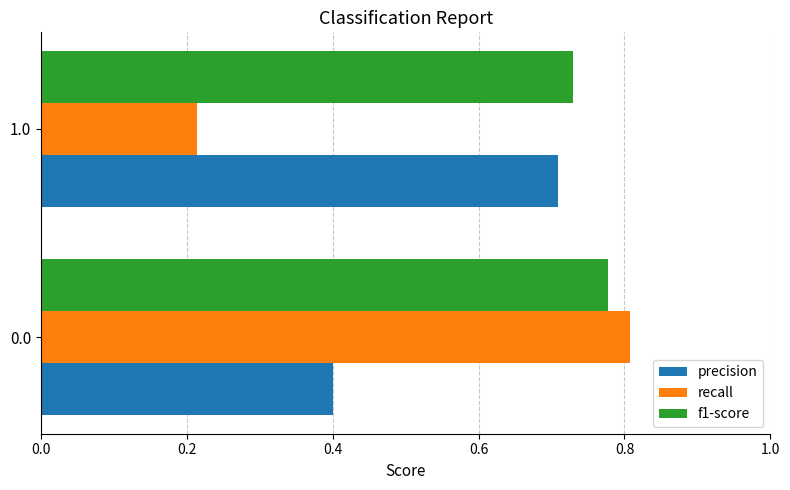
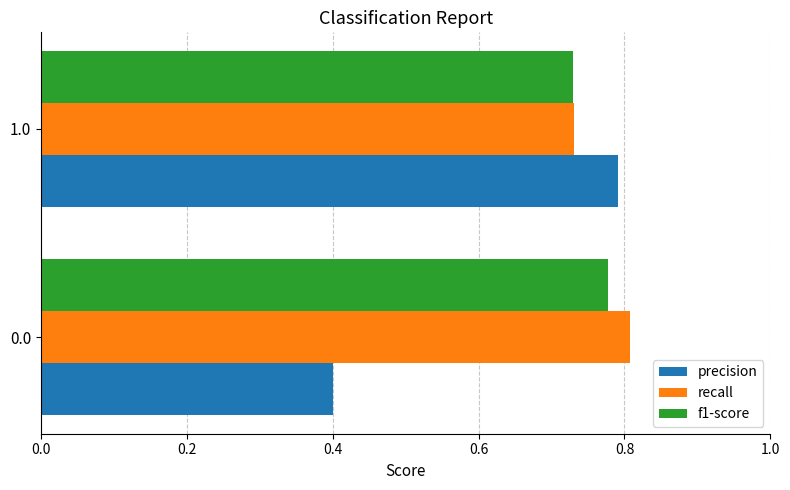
recall, 1.0: 0.21 -> 0.73
precision, 1.0: 0.71 -> 0.79
